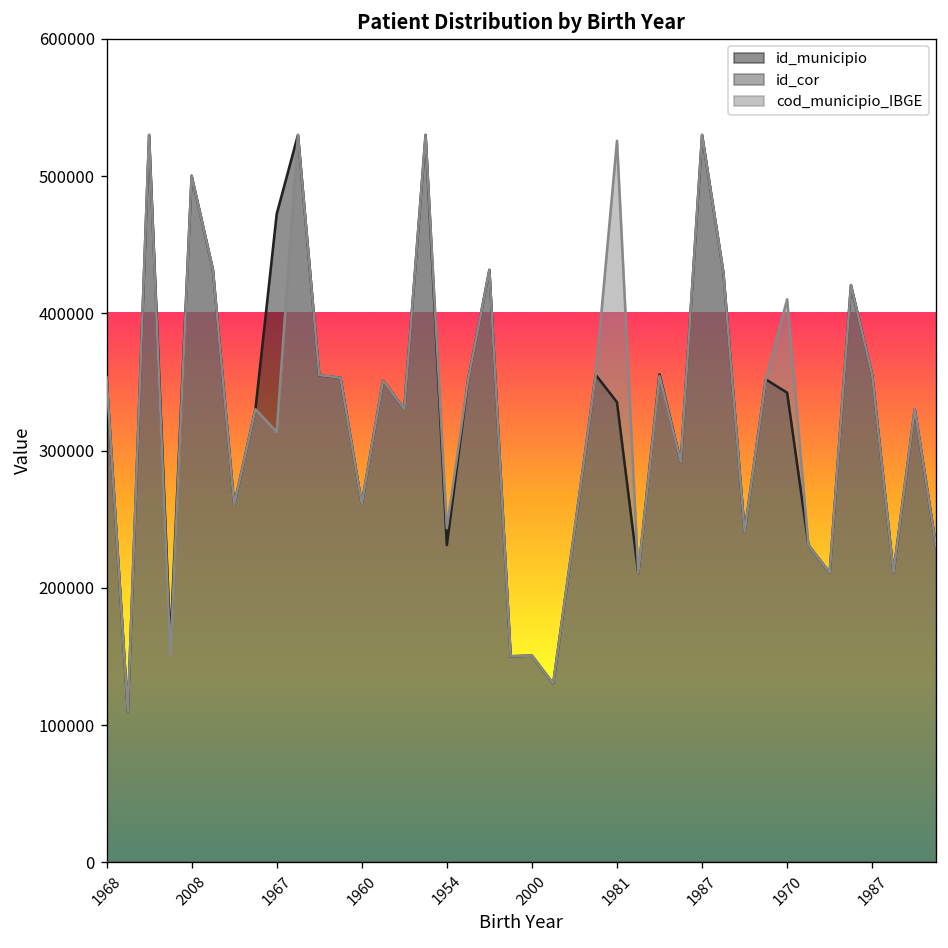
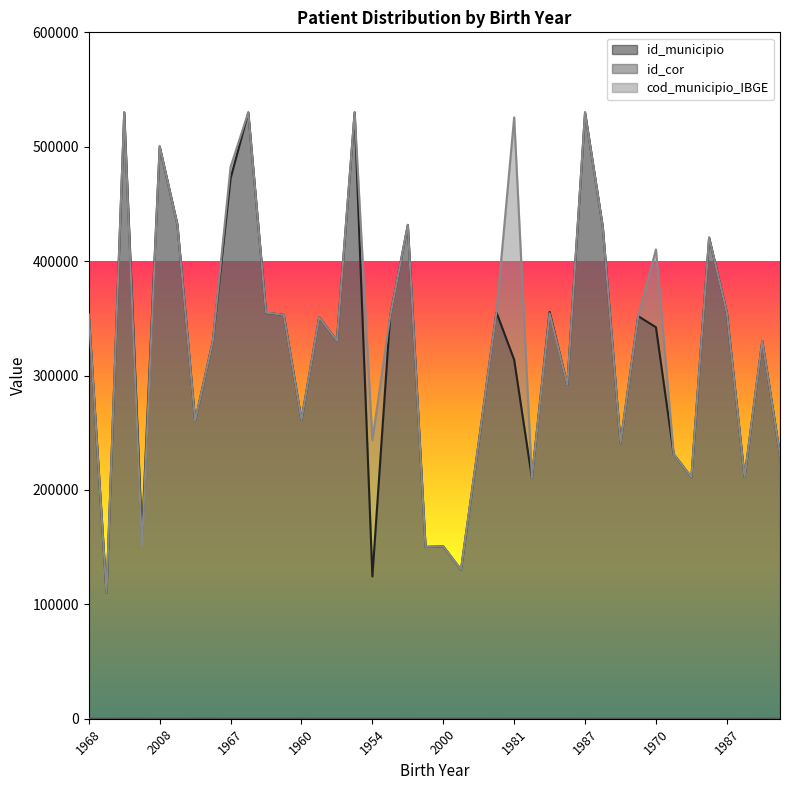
cod_municipio_IBGE, 1967: 314000 -> 482000
id_municipio, 1954: 231000 -> 124000
id_municipio, 1981: 335000 -> 314000
